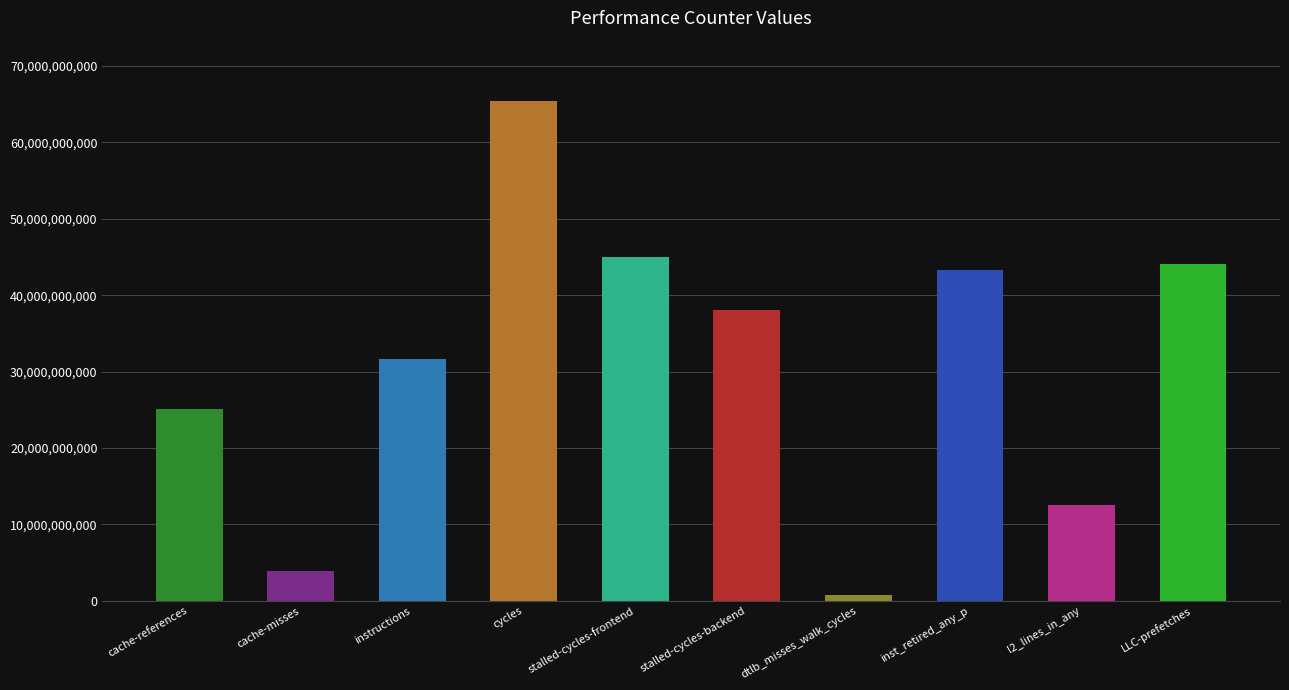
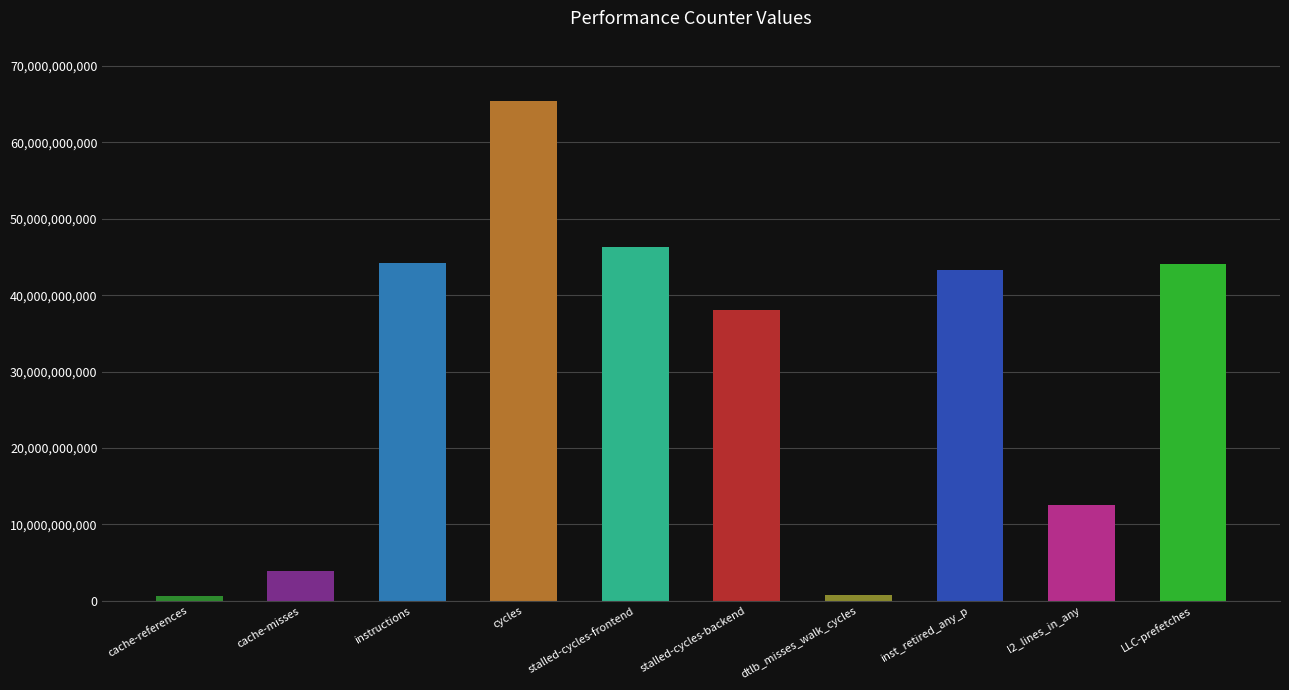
cache-references: 25,000,000,000 -> 1,000,000,000
instructions: 32,000,000,000 -> 44,000,000,000
stalled-cycles-frontend: 45,000,000,000 -> 46,000,000,000
